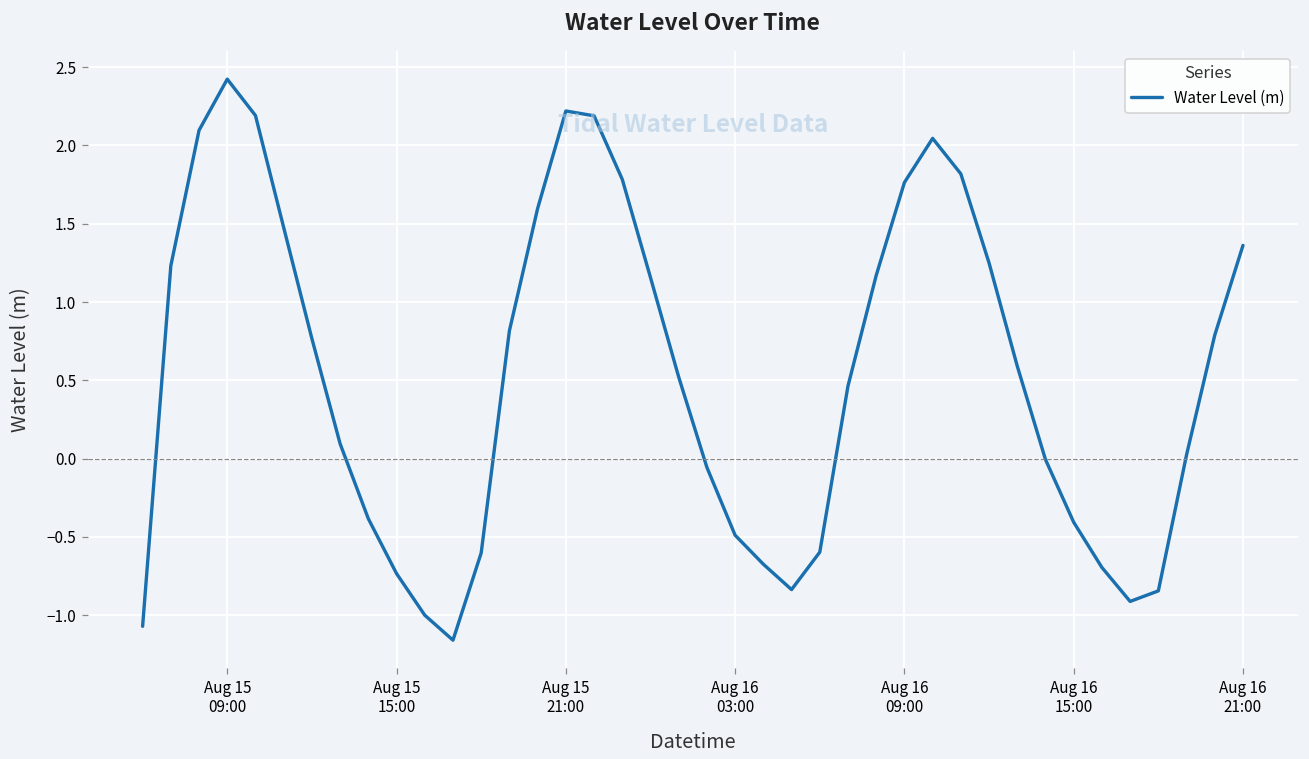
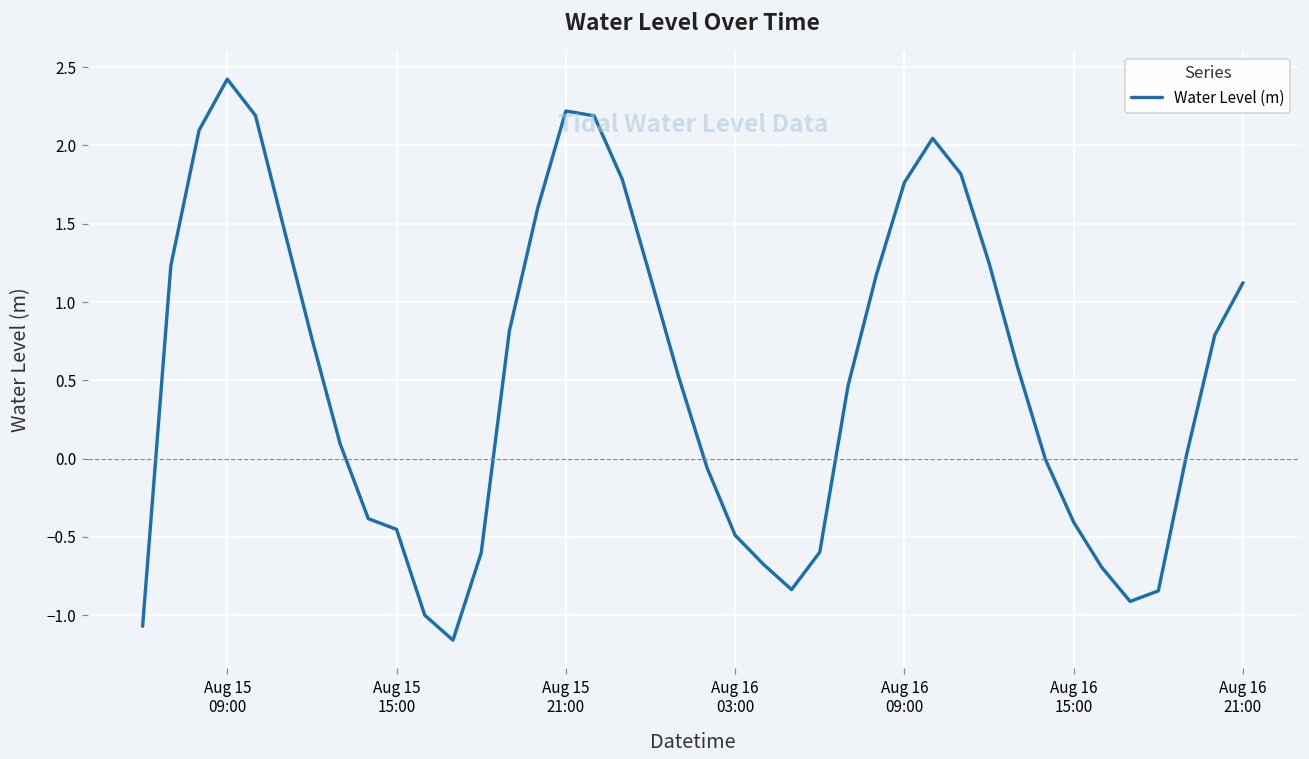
Aug 15 15:00: -0.73 -> -0.45
Aug 16 21:00: 1.36 -> 1.12
